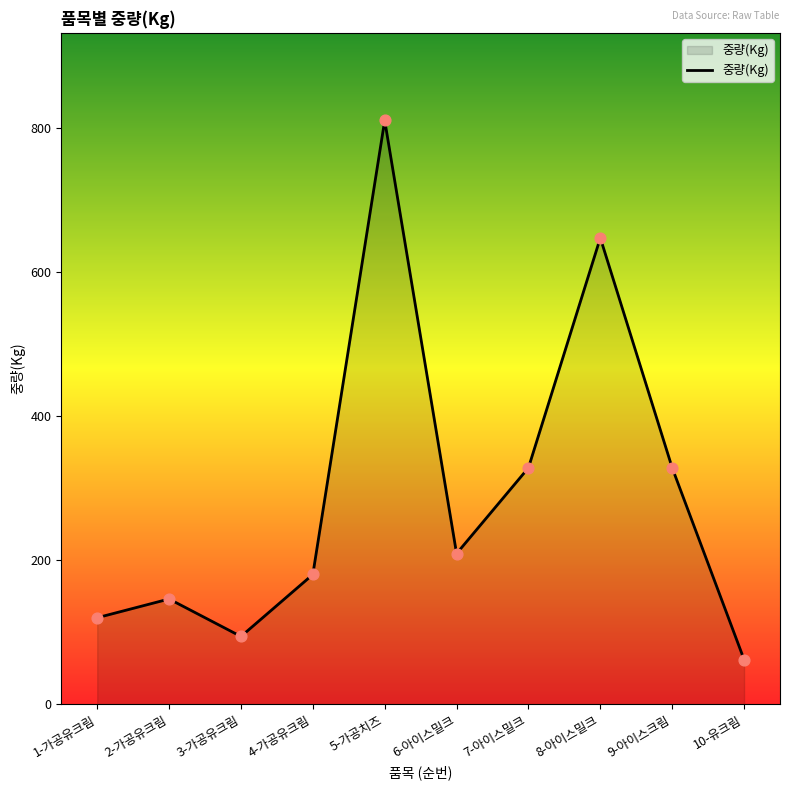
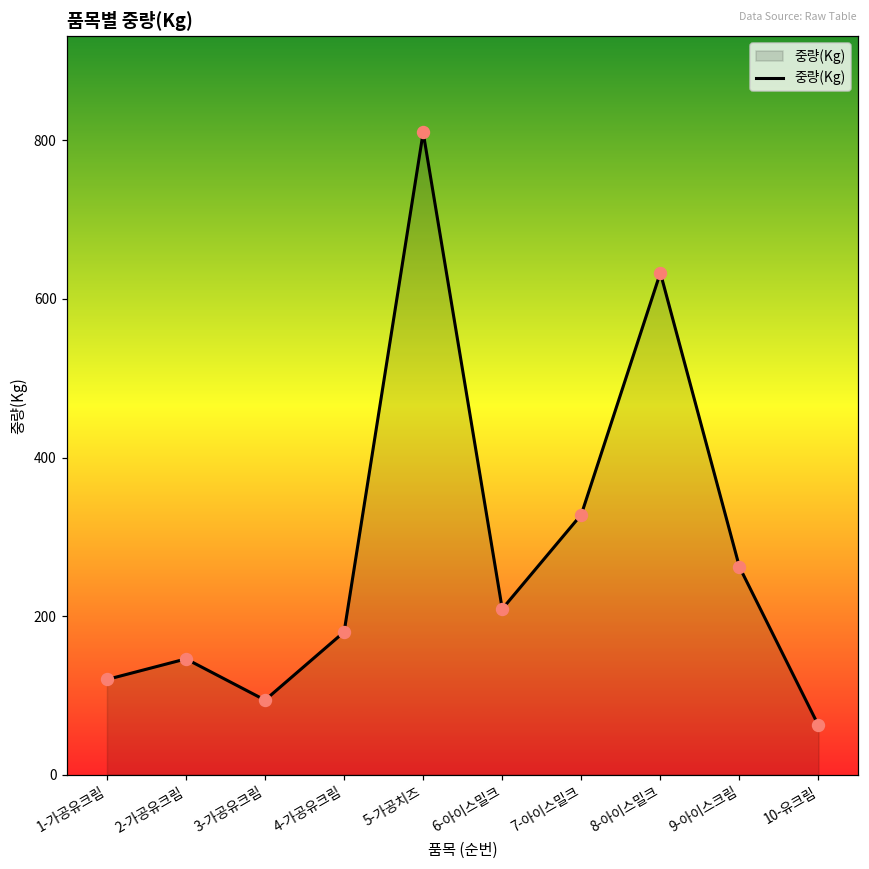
8-아이스밀크: 650 -> 630
9-아이스크림: 330 -> 260
